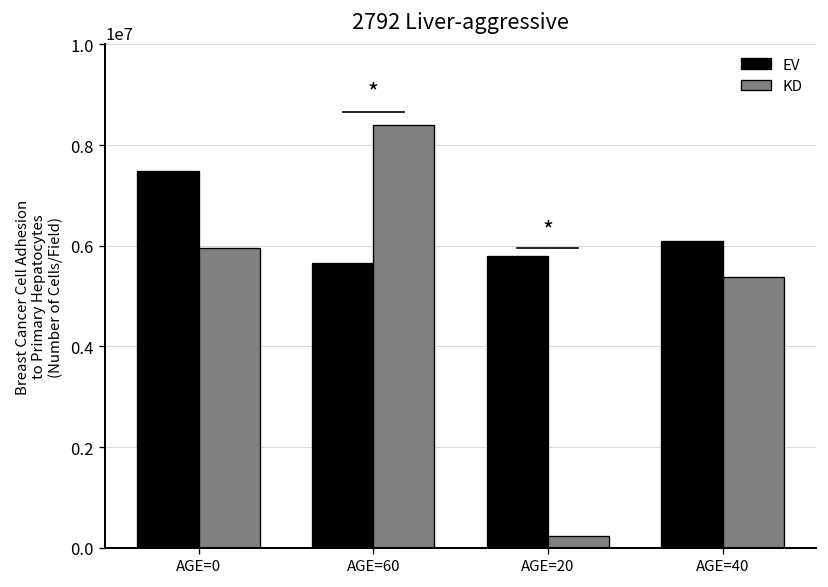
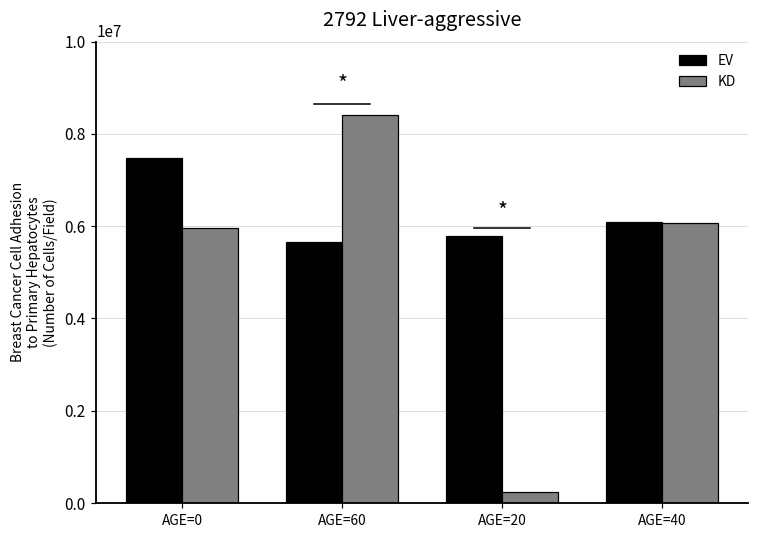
KD, AGE=40: 5400000 -> 6100000
